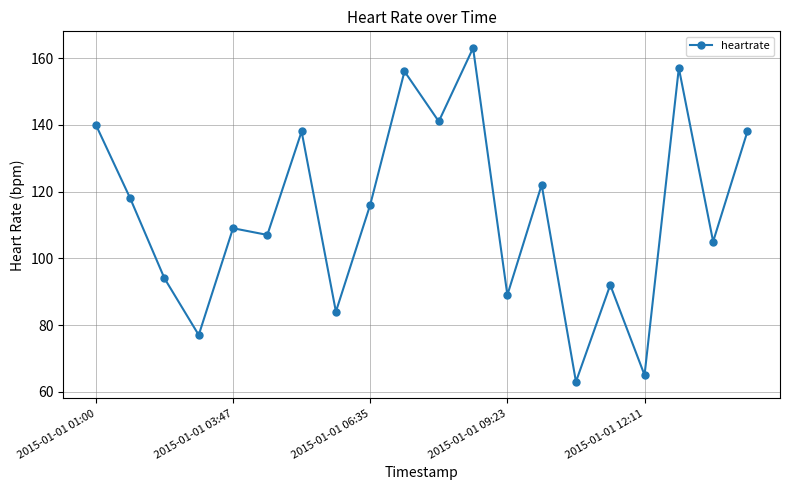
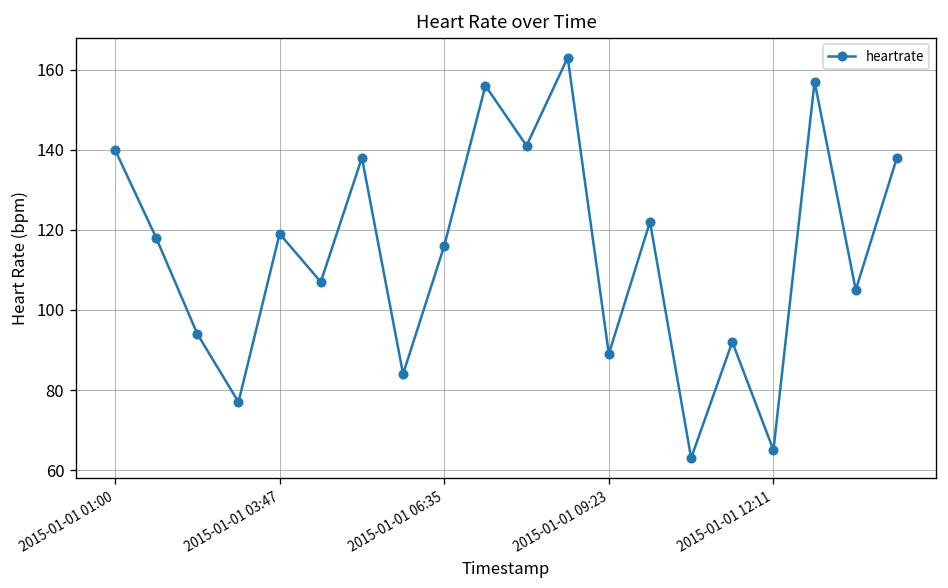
2015-01-01 03:47: 109 -> 119
